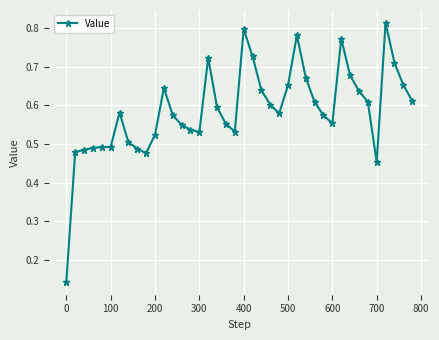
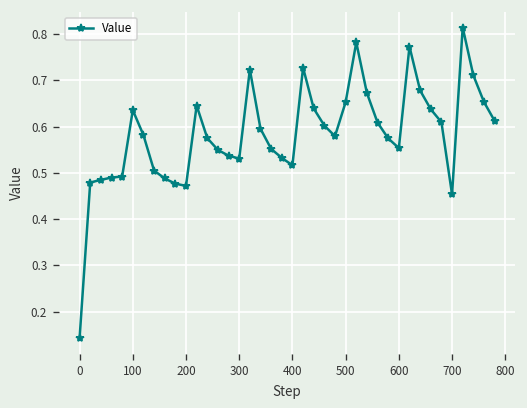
100: 0.49 -> 0.64
200: 0.52 -> 0.47
400: 0.80 -> 0.52
